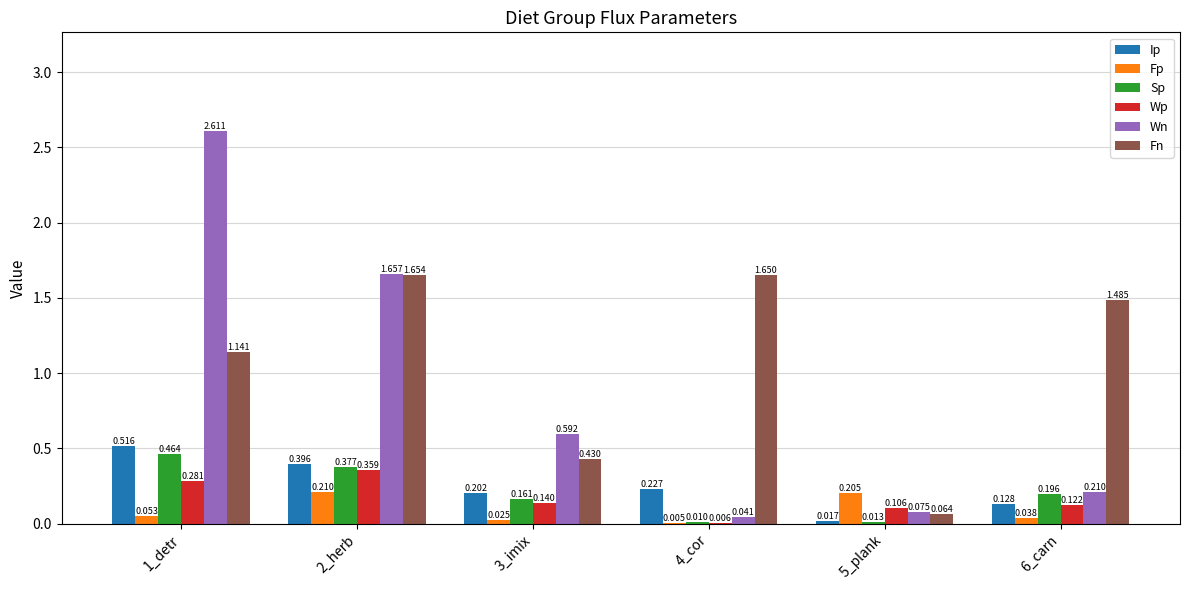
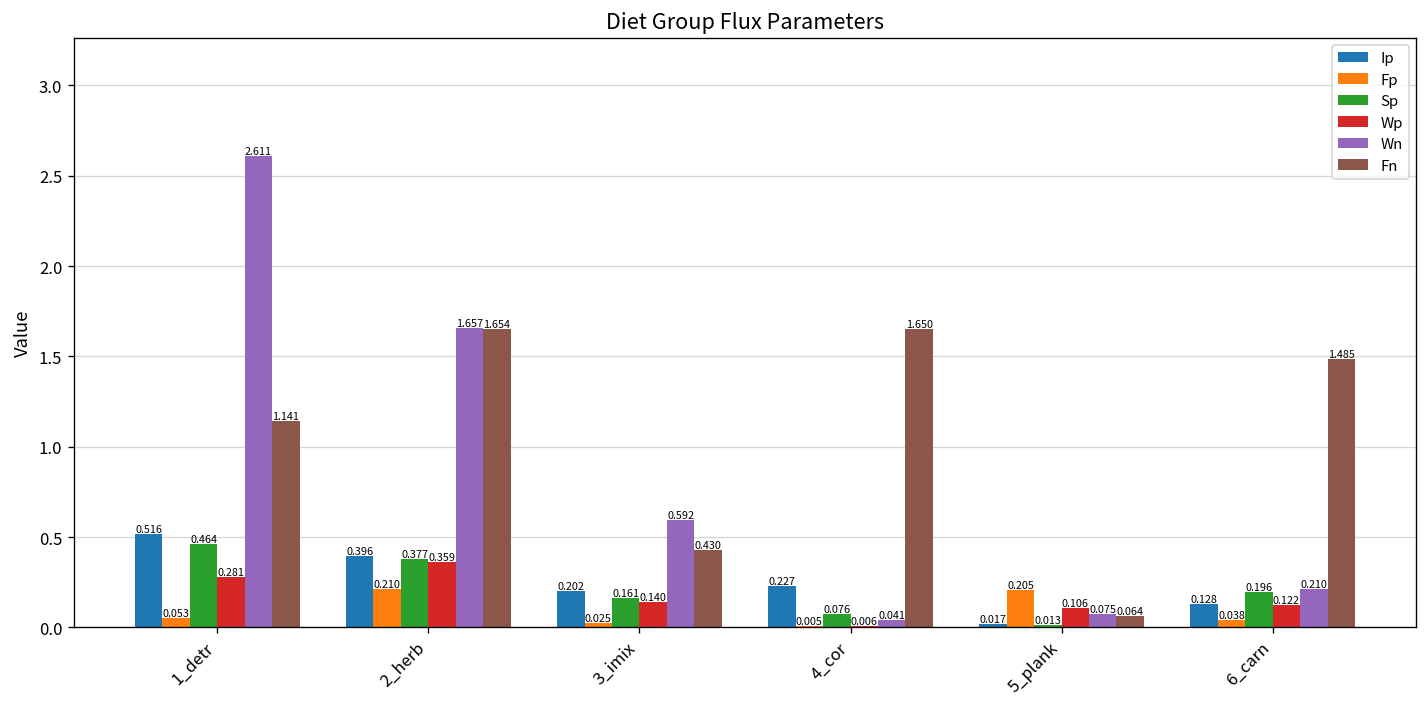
Sp, 4_cor: 0.010 -> 0.076
